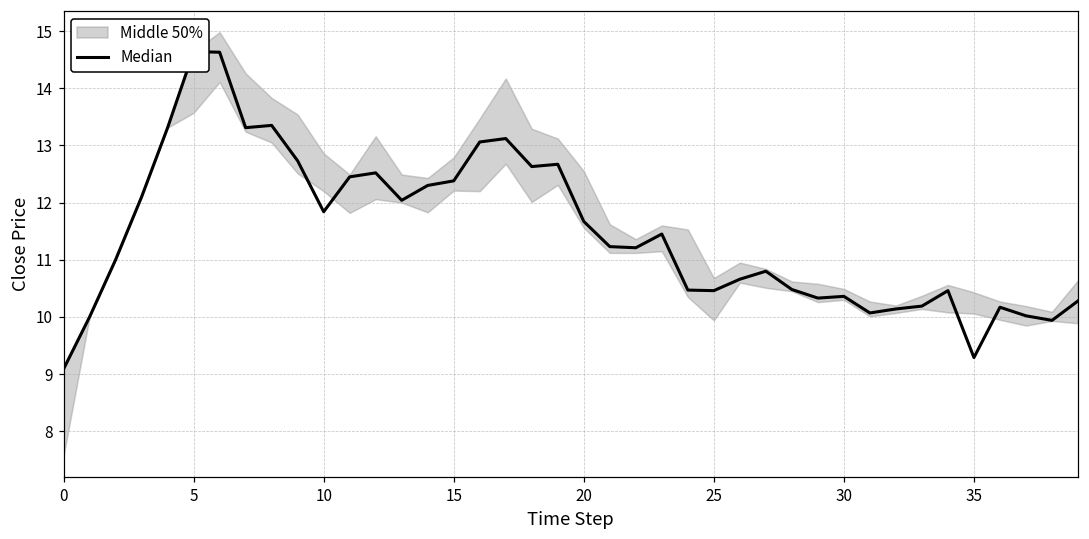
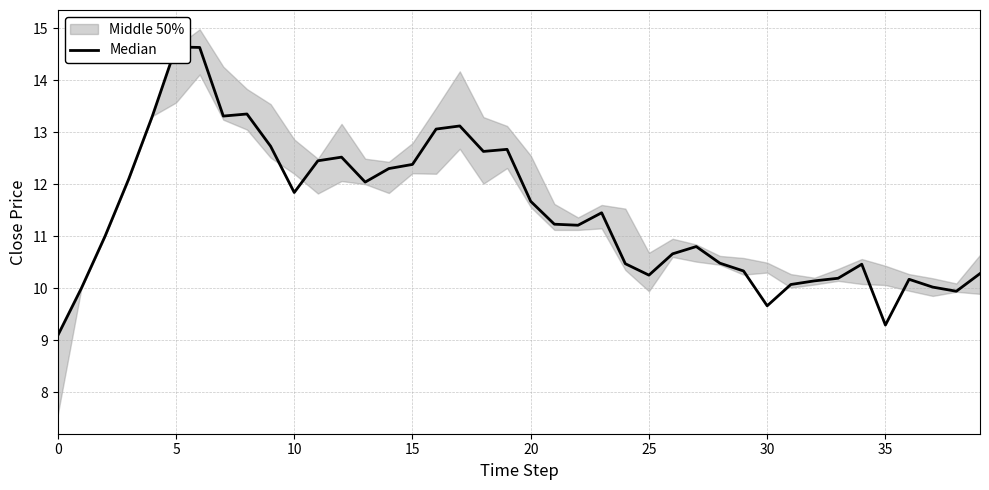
Median, 25: 10.5 -> 10.3
Median, 30: 10.4 -> 9.7
